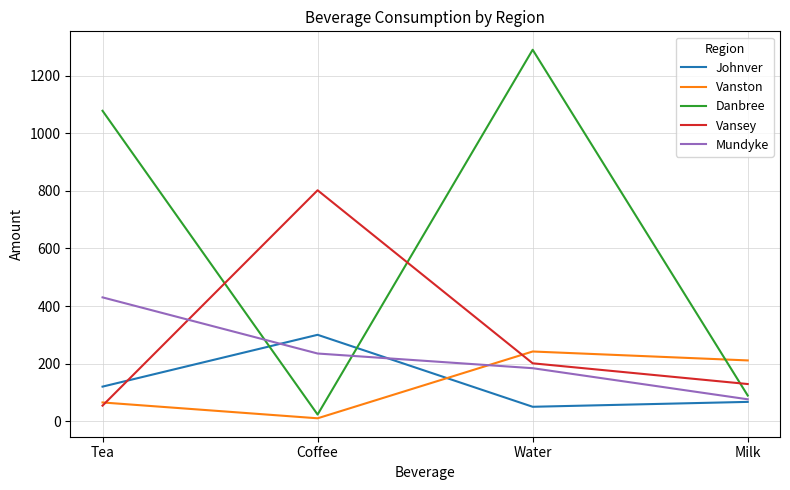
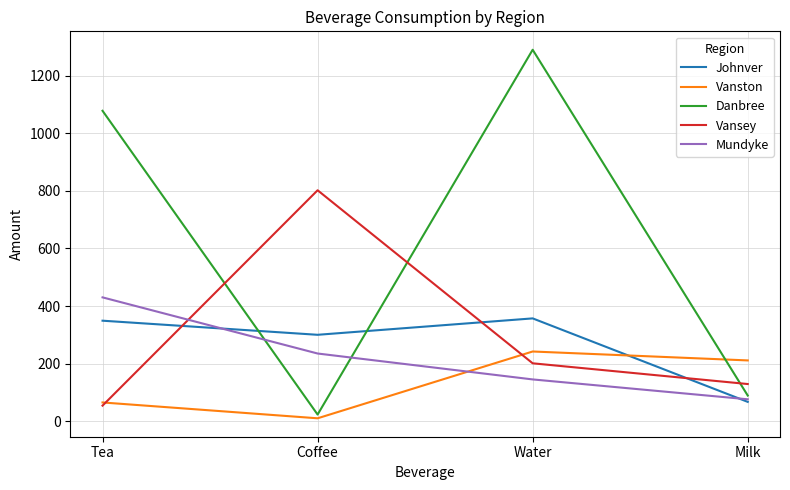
Johnver, Tea: 120 -> 350
Johnver, Water: 50 -> 360
Mundyke, Water: 180 -> 150
